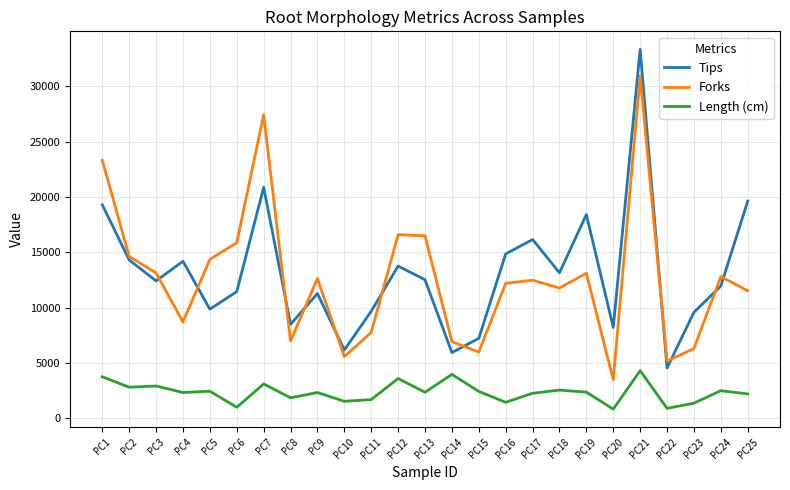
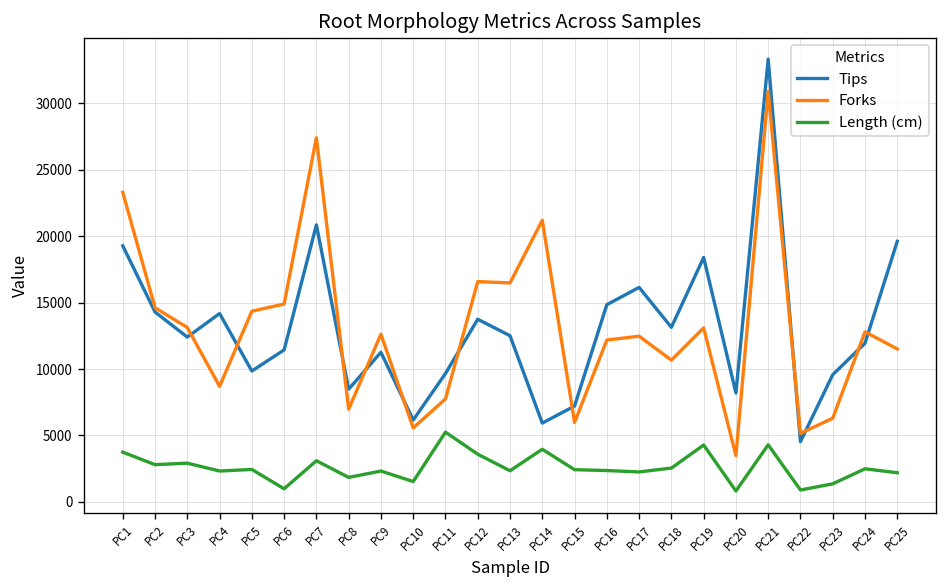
Forks, PC6: 15900 -> 14900
Length (cm), PC11: 1700 -> 5200
Forks, PC14: 6900 -> 21200
Length (cm), PC16: 1400 -> 2400
Forks, PC18: 11800 -> 10700
Length (cm), PC19: 2400 -> 4300
